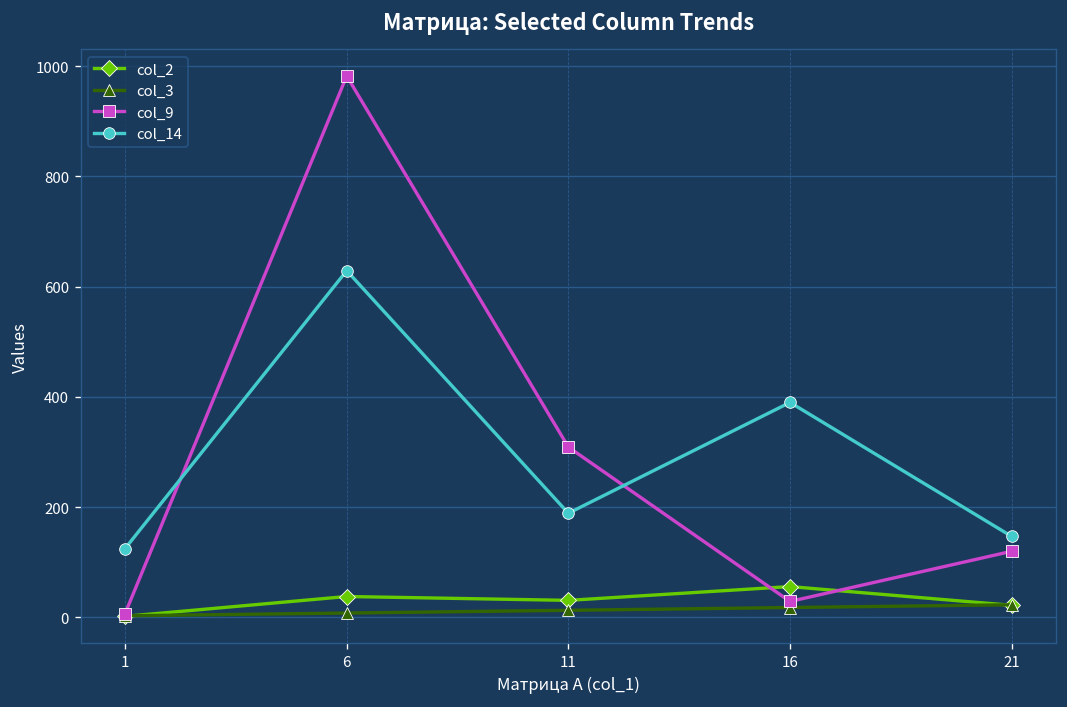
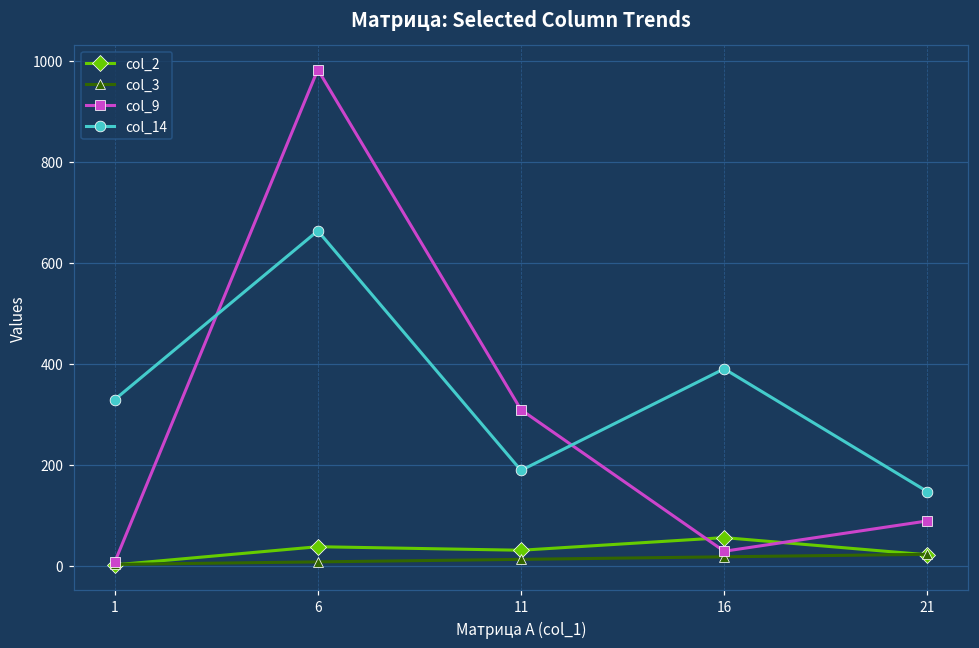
col_14, 1: 130 -> 330
col_14, 6: 630 -> 660
col_9, 21: 120 -> 90
